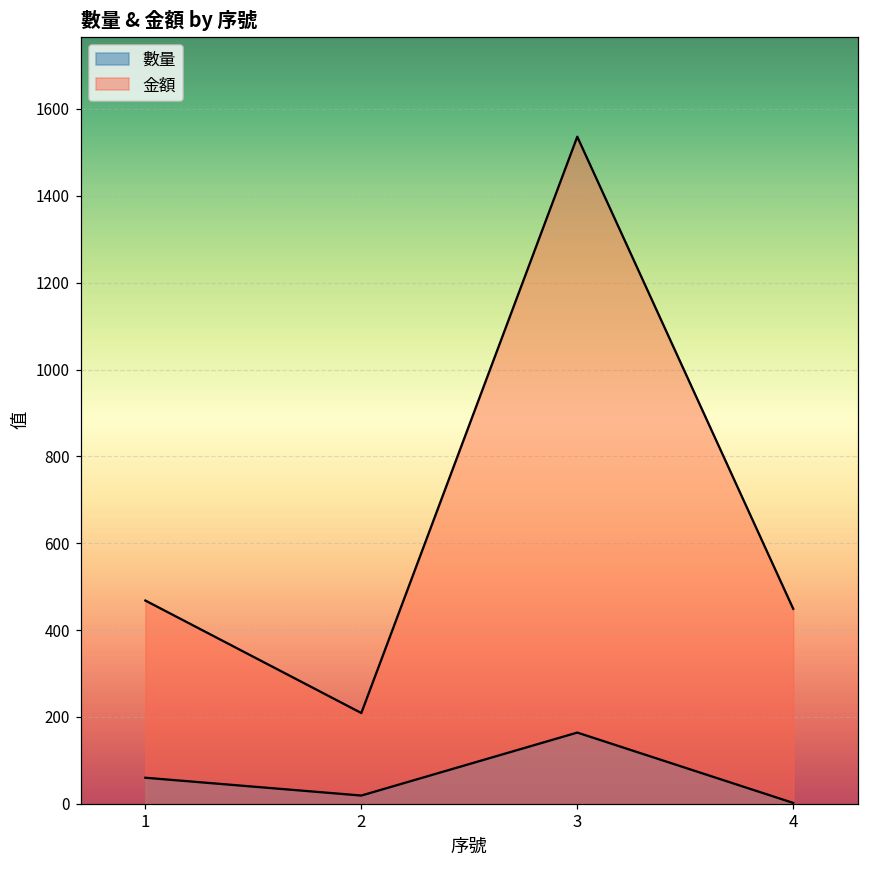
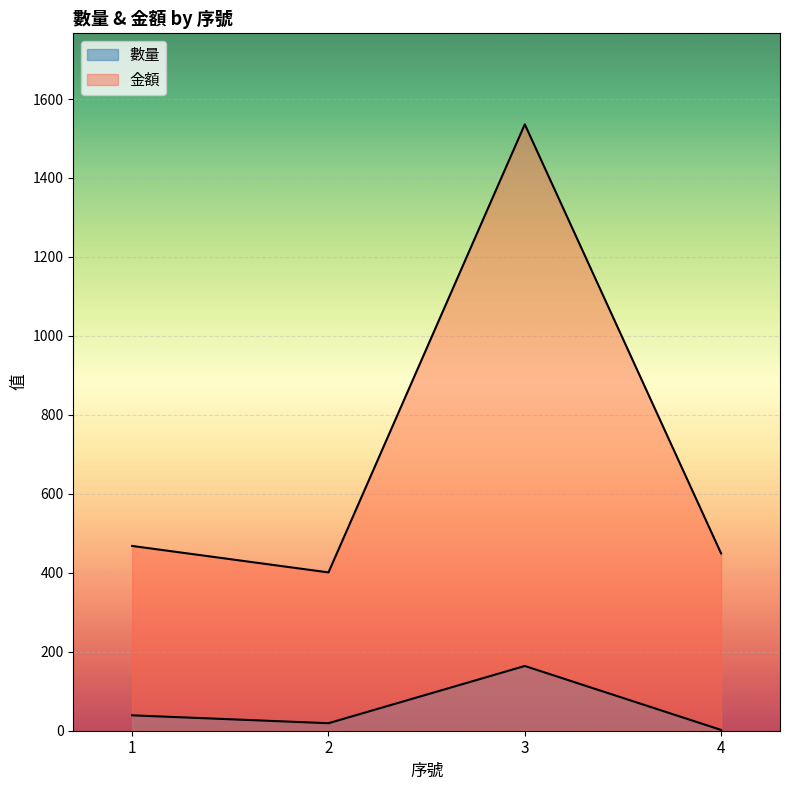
數量, 1: 60 -> 40
金額, 2: 210 -> 400
